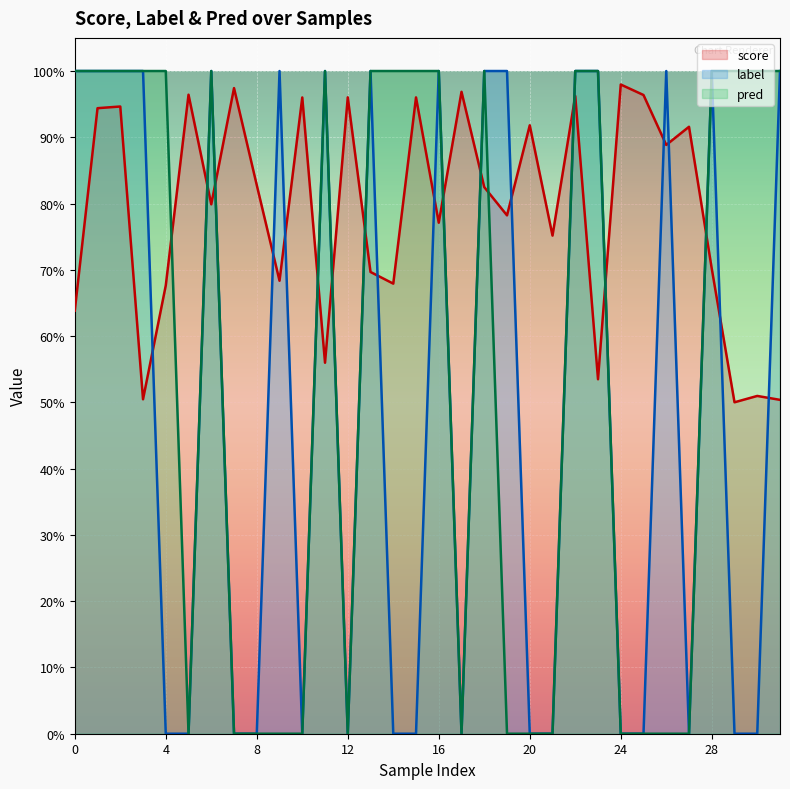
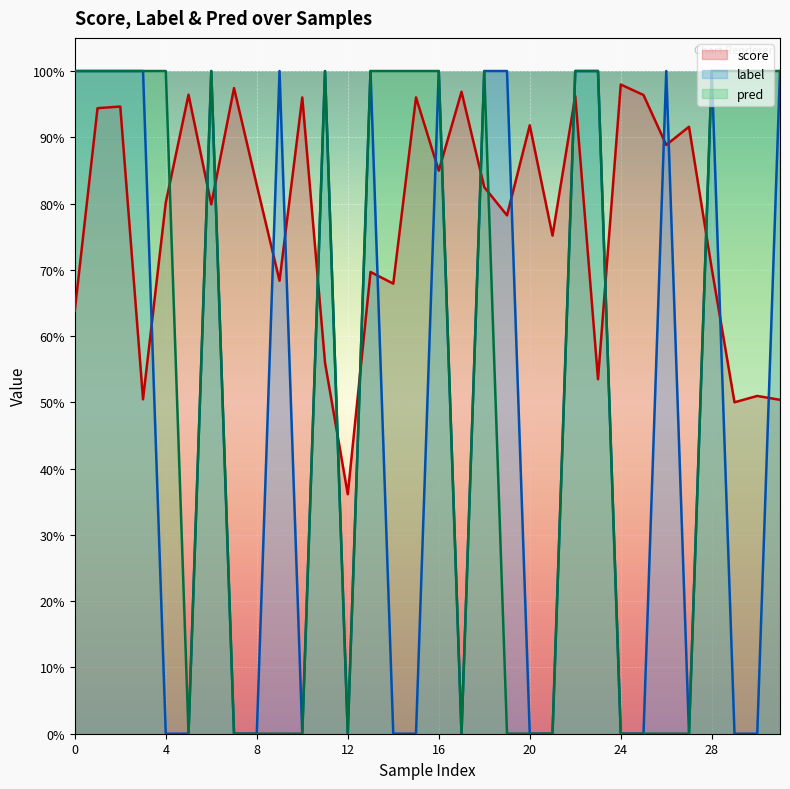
score, 4: 68% -> 80%
score, 12: 96% -> 36%
score, 16: 77% -> 85%
